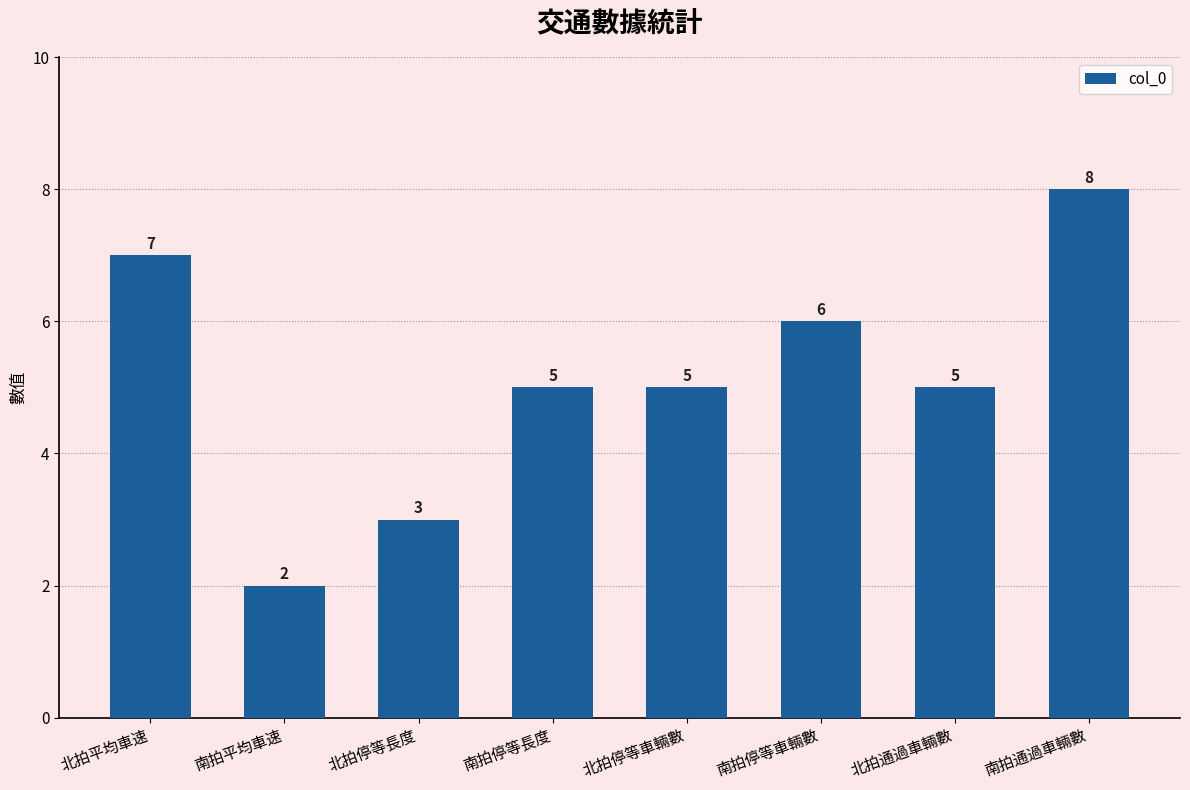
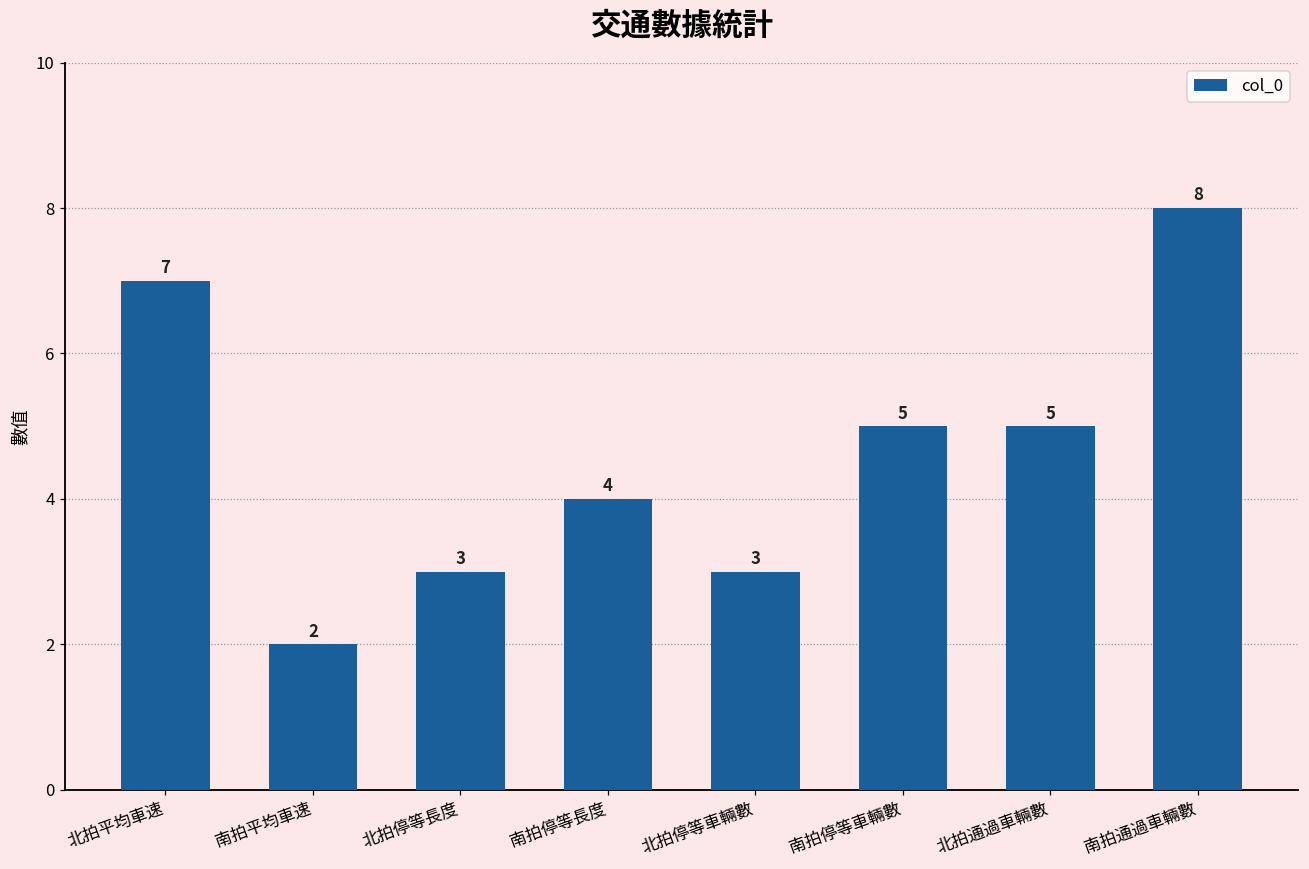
南拍停等長度: 5 -> 4
北拍停等車輛數: 5 -> 3
南拍停等車輛數: 6 -> 5
